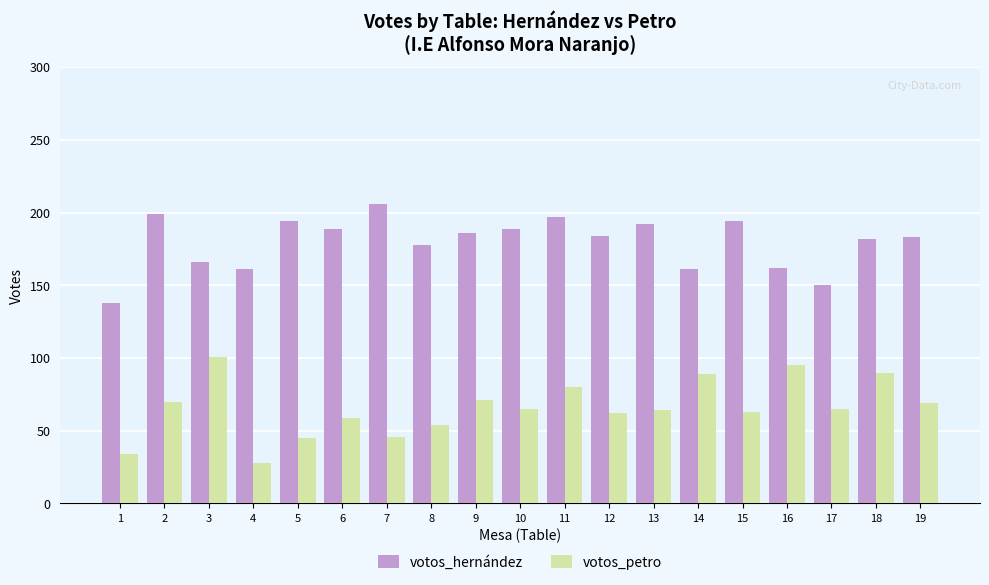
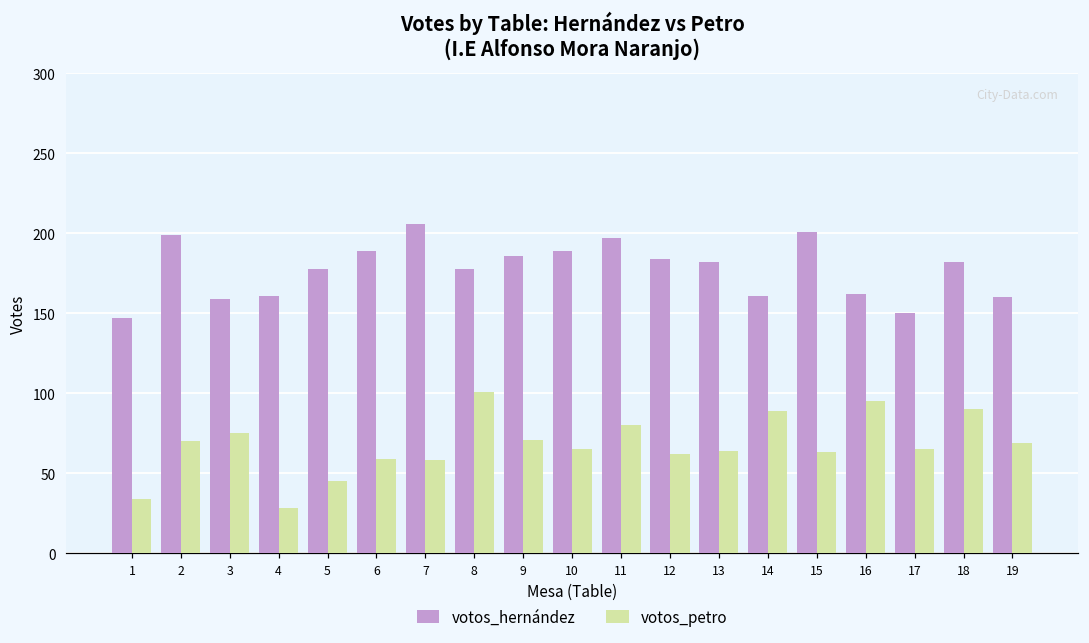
votos_hernández, 1: 138 -> 147
votos_hernández, 3: 166 -> 159
votos_petro, 3: 101 -> 75
votos_hernández, 5: 194 -> 178
votos_petro, 7: 46 -> 58
votos_petro, 8: 54 -> 101
votos_hernández, 13: 192 -> 182
votos_hernández, 15: 194 -> 201
votos_hernández, 19: 183 -> 160
